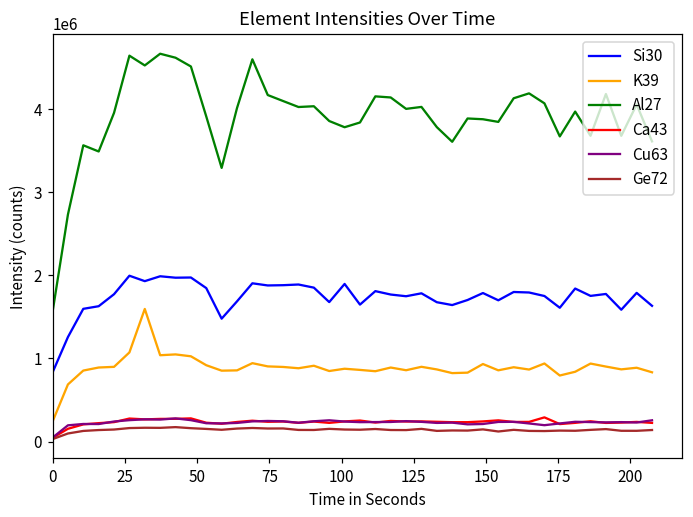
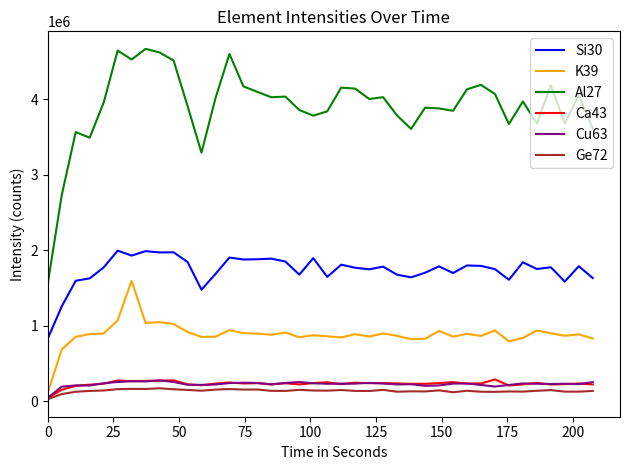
K39, 0: 200000 -> 100000
